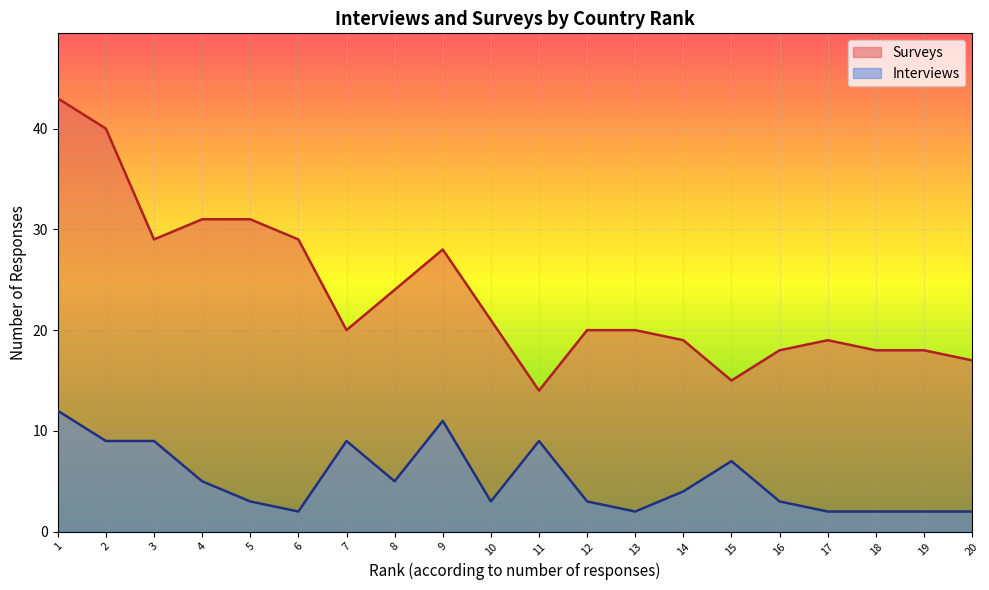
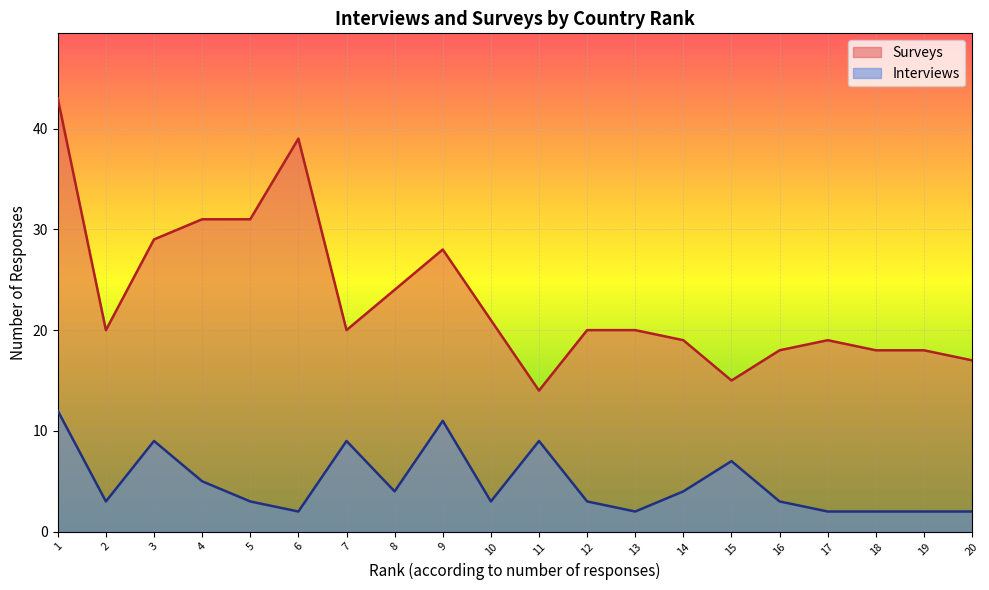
Surveys, 2: 40 -> 20
Interviews, 2: 9 -> 3
Surveys, 6: 29 -> 39
Interviews, 8: 5 -> 4
